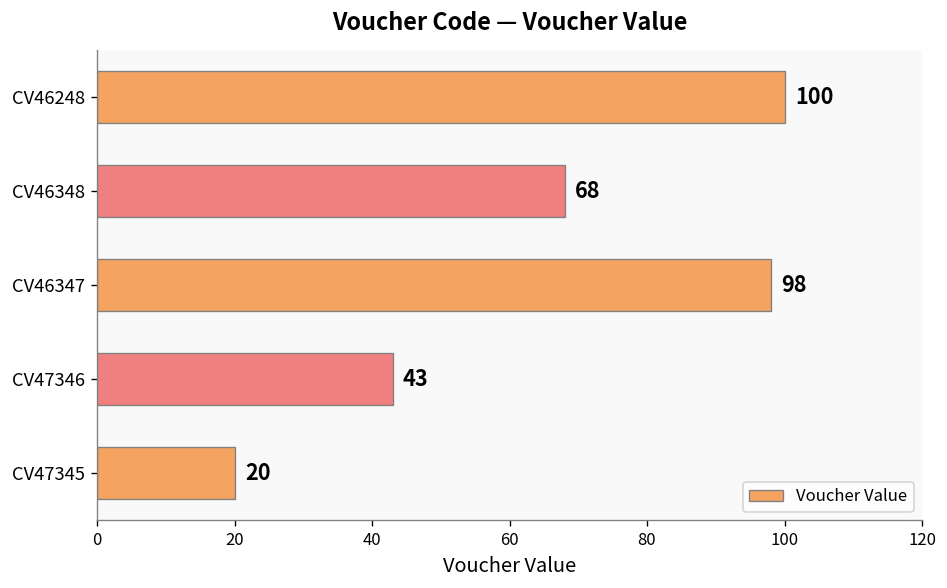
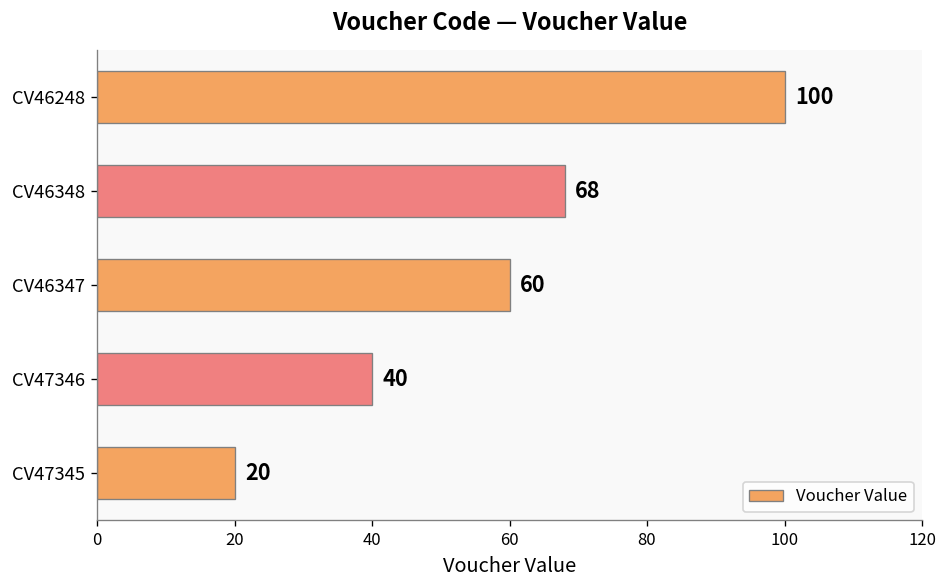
CV46347: 98 -> 60
CV47346: 43 -> 40
